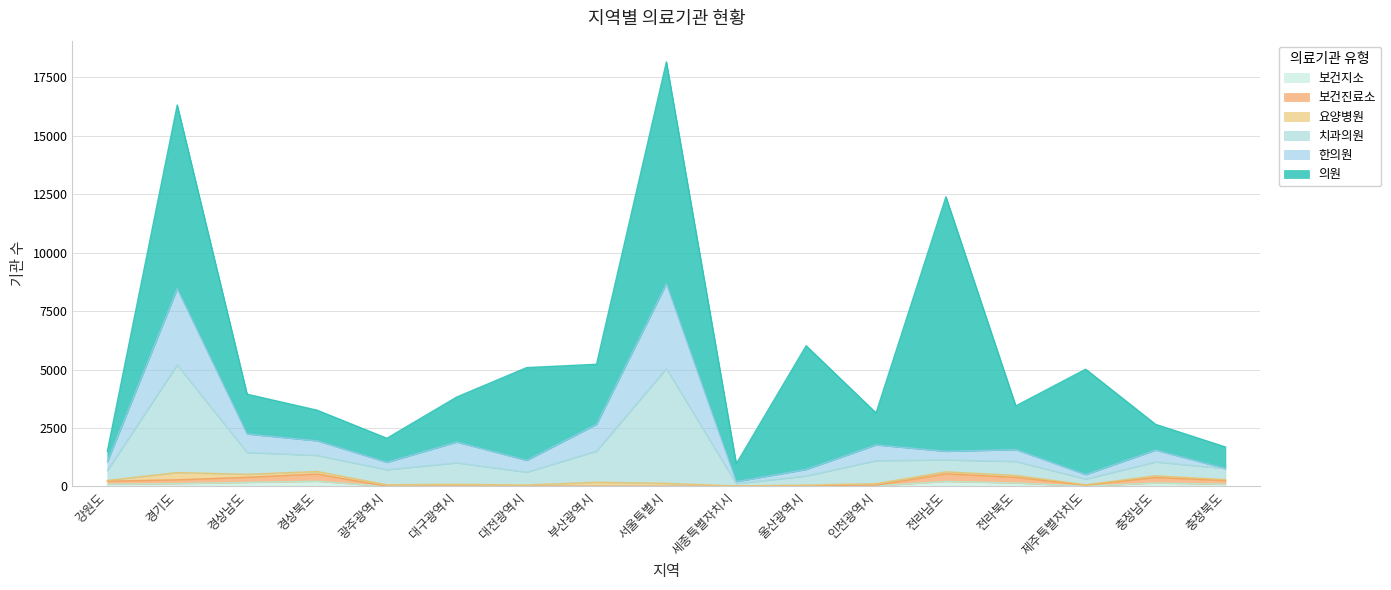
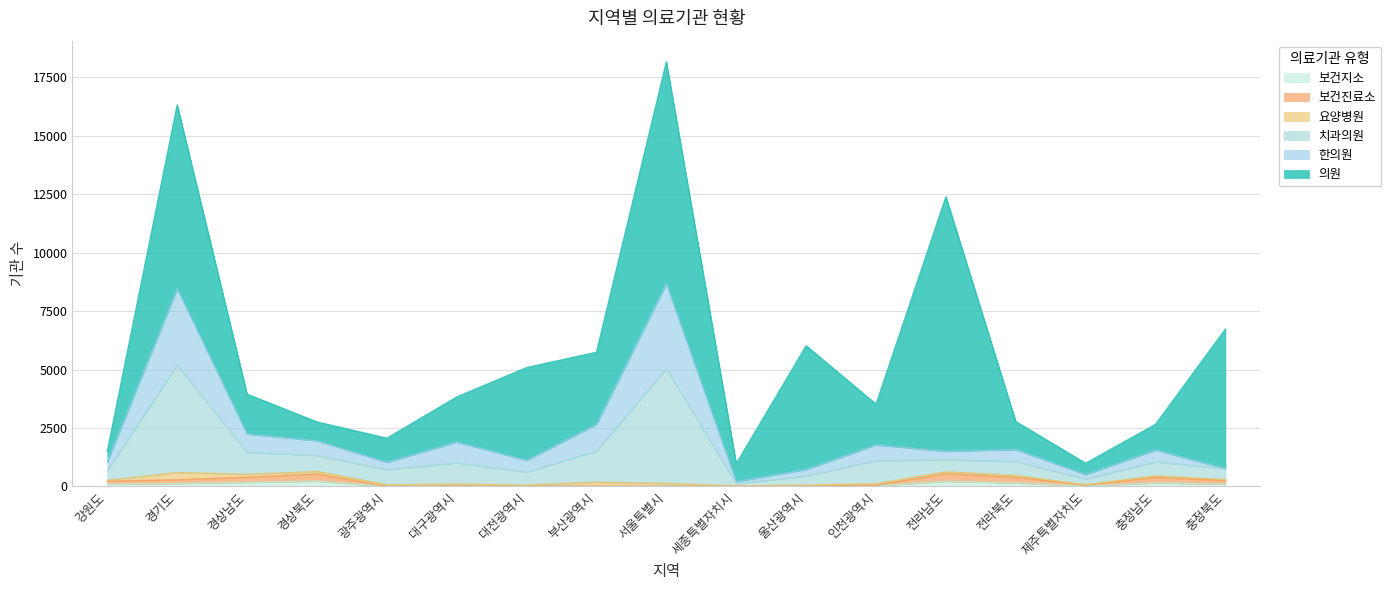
의원, 경상북도: 1300 -> 800
의원, 부산광역시: 2600 -> 3100
의원, 인천광역시: 1400 -> 1700
의원, 전라북도: 1900 -> 1200
의원, 제주특별자치도: 4500 -> 500
의원, 충정북도: 900 -> 6000
